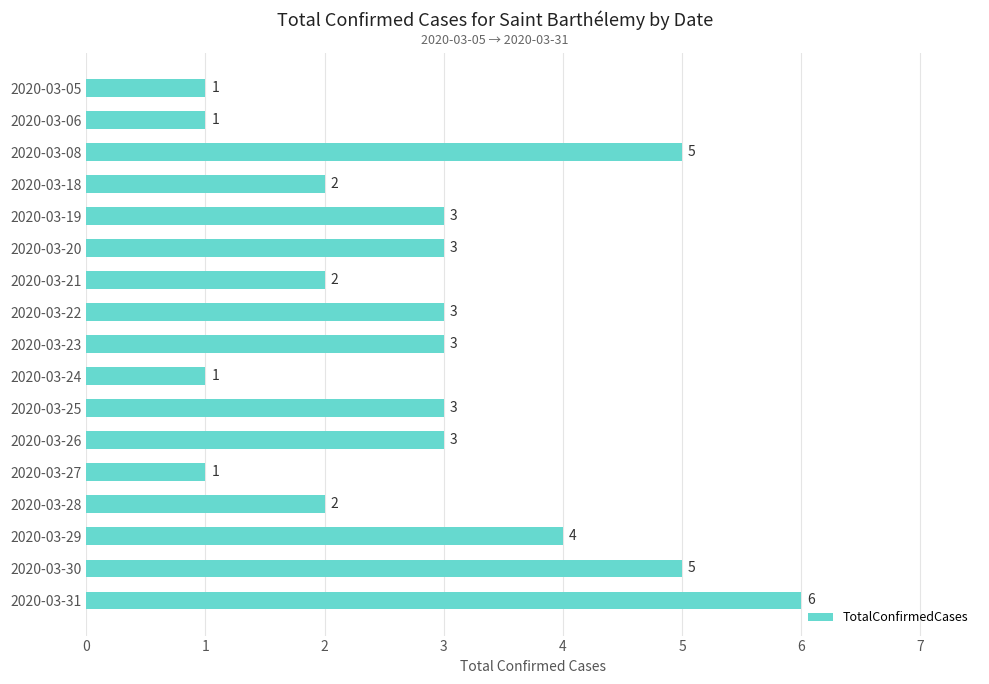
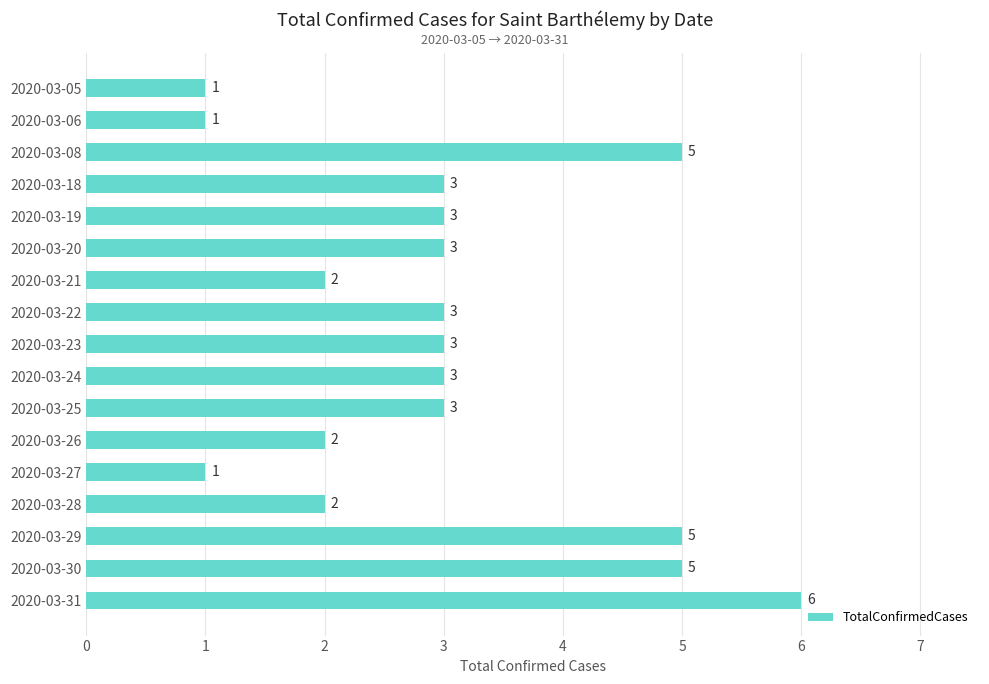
2020-03-18: 2 -> 3
2020-03-24: 1 -> 3
2020-03-26: 3 -> 2
2020-03-29: 4 -> 5
